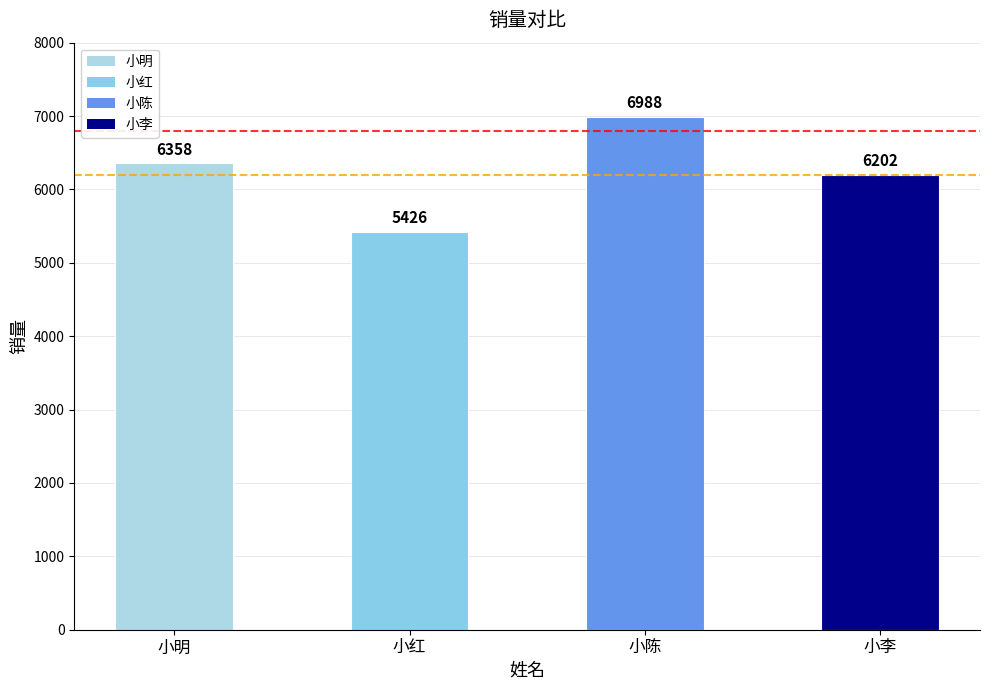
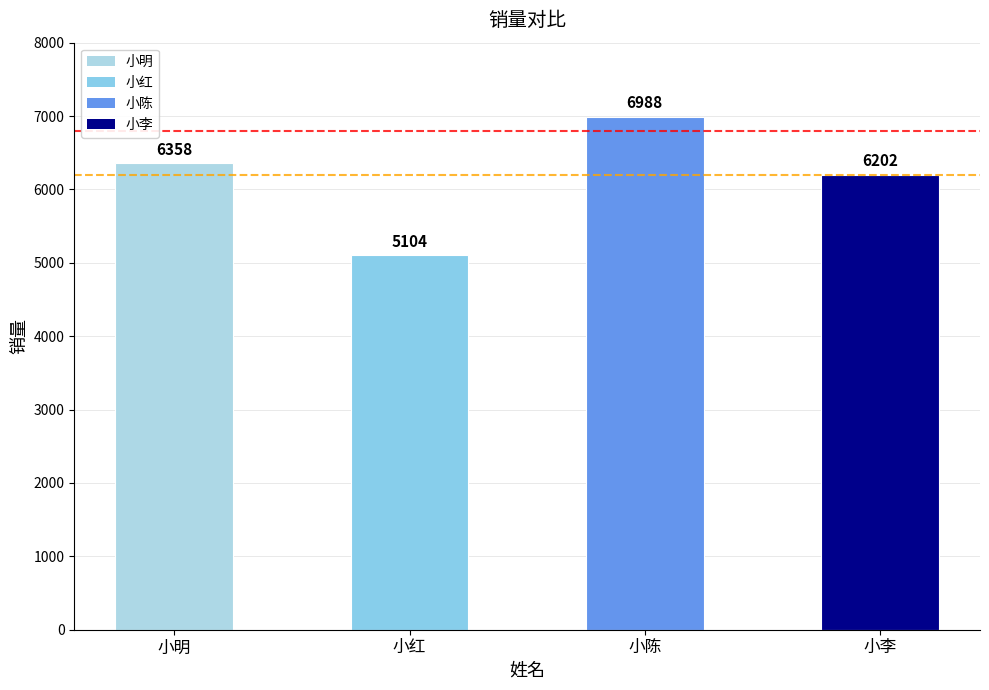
小红: 5426 -> 5104
